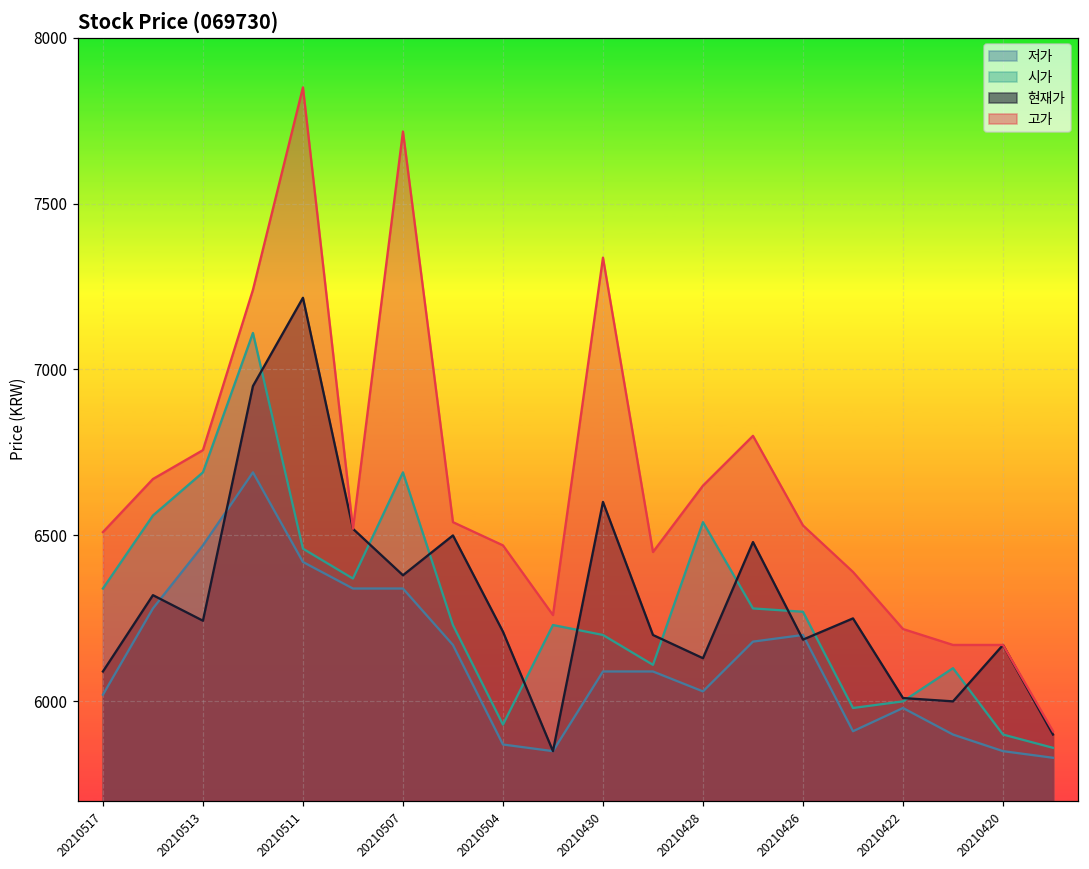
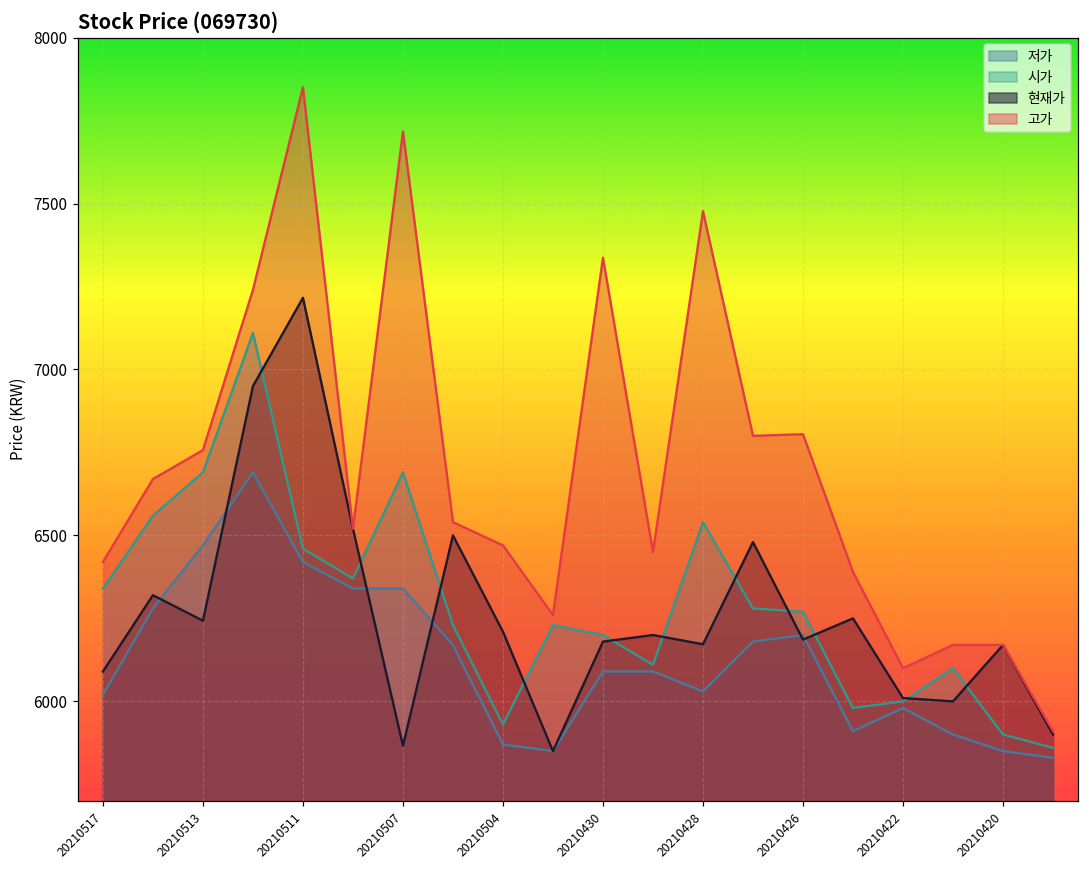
고가, 20210517: 6510 -> 6420
현재가, 20210507: 6380 -> 5870
현재가, 20210430: 6600 -> 6180
현재가, 20210428: 6130 -> 6170
고가, 20210428: 6650 -> 7480
고가, 20210426: 6530 -> 6810
고가, 20210422: 6220 -> 6100
